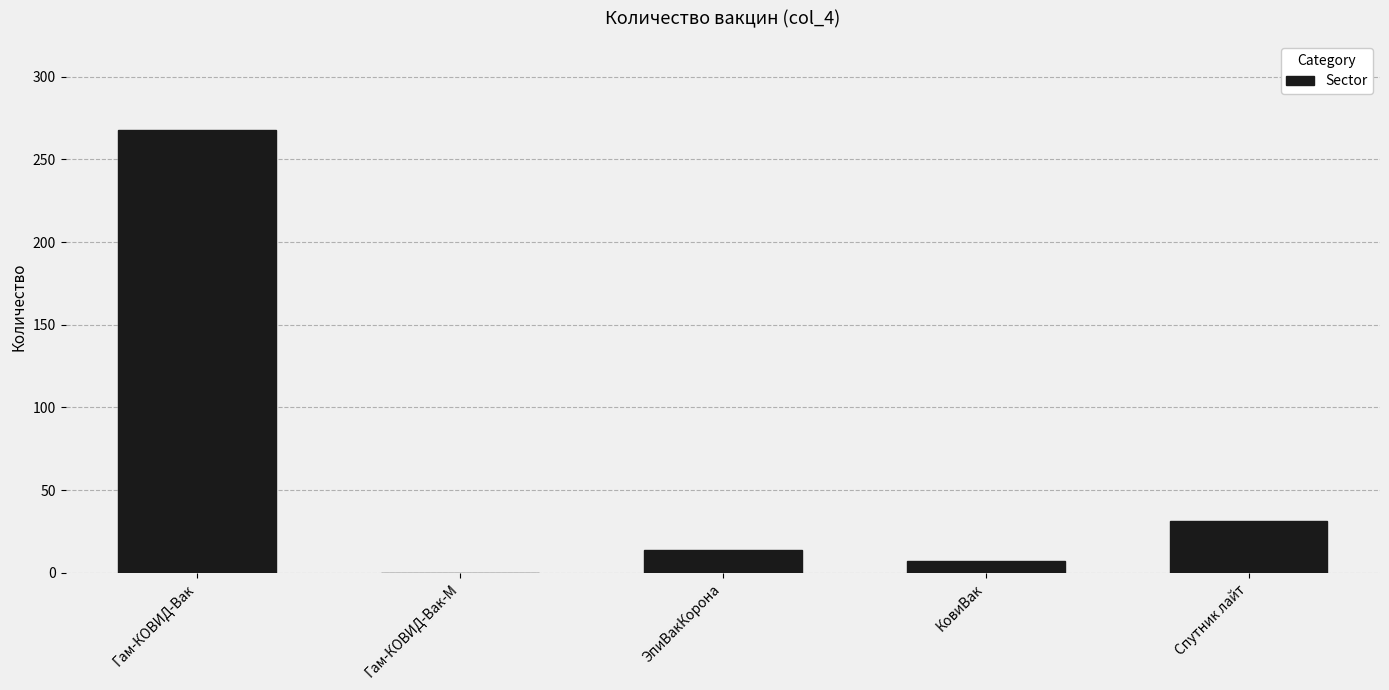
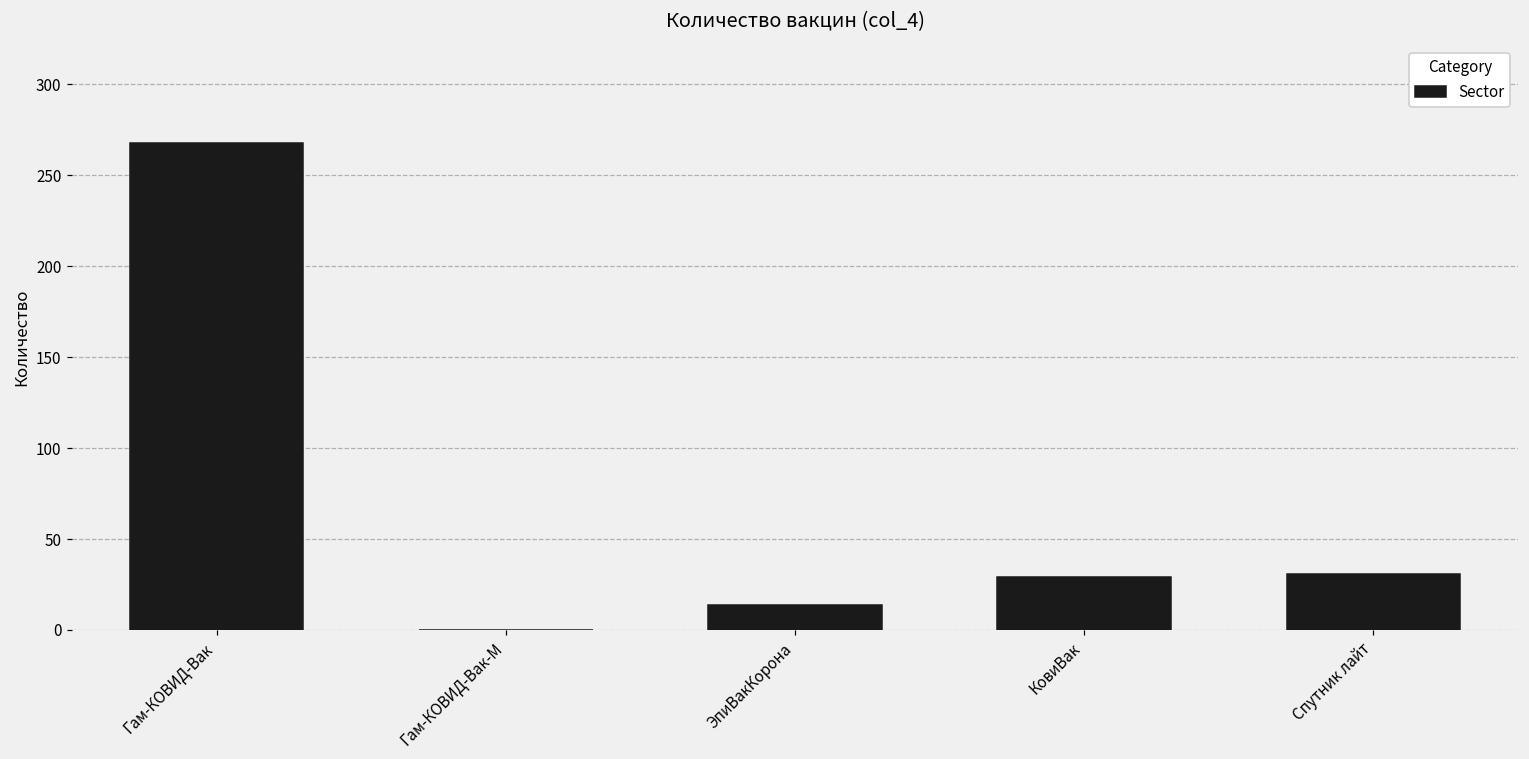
КовиВак: 7 -> 29
